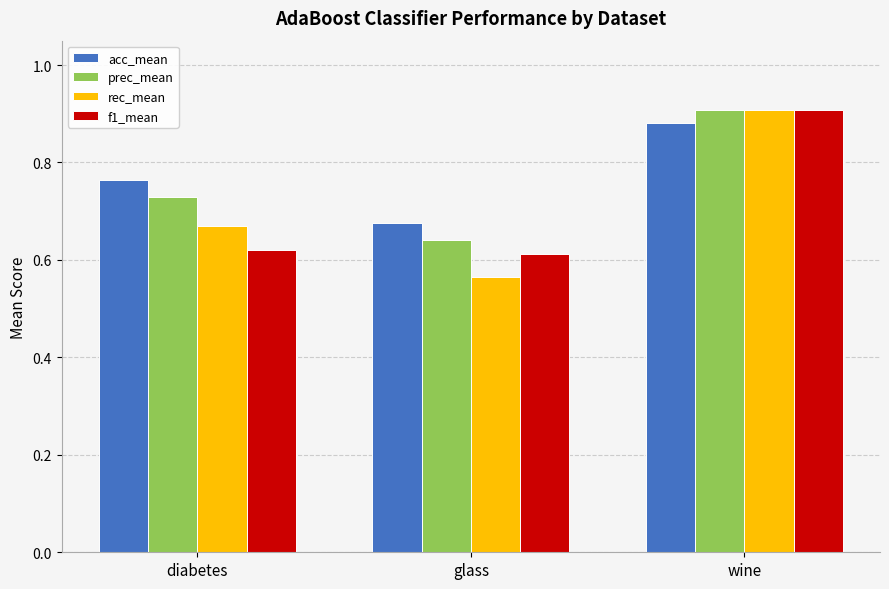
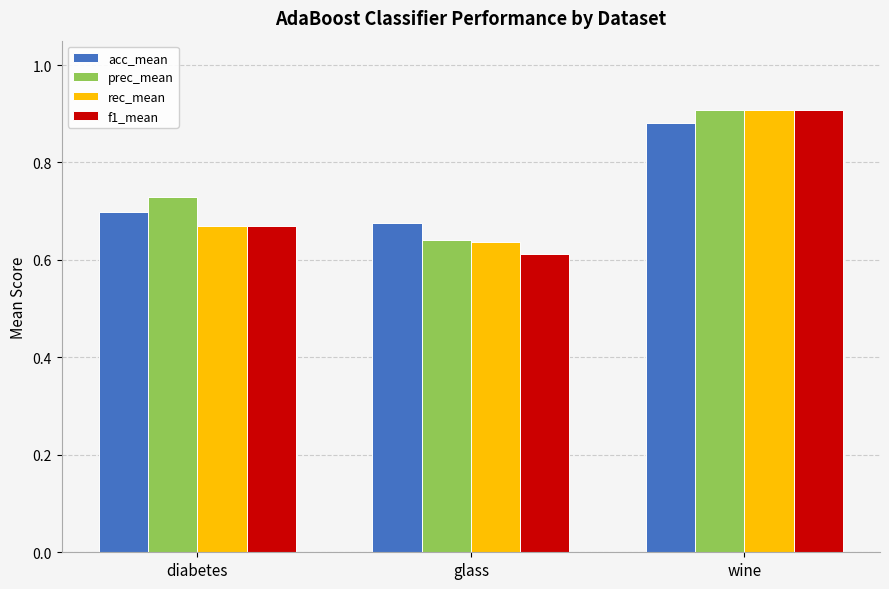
acc_mean, diabetes: 0.77 -> 0.70
f1_mean, diabetes: 0.62 -> 0.67
rec_mean, glass: 0.57 -> 0.64
